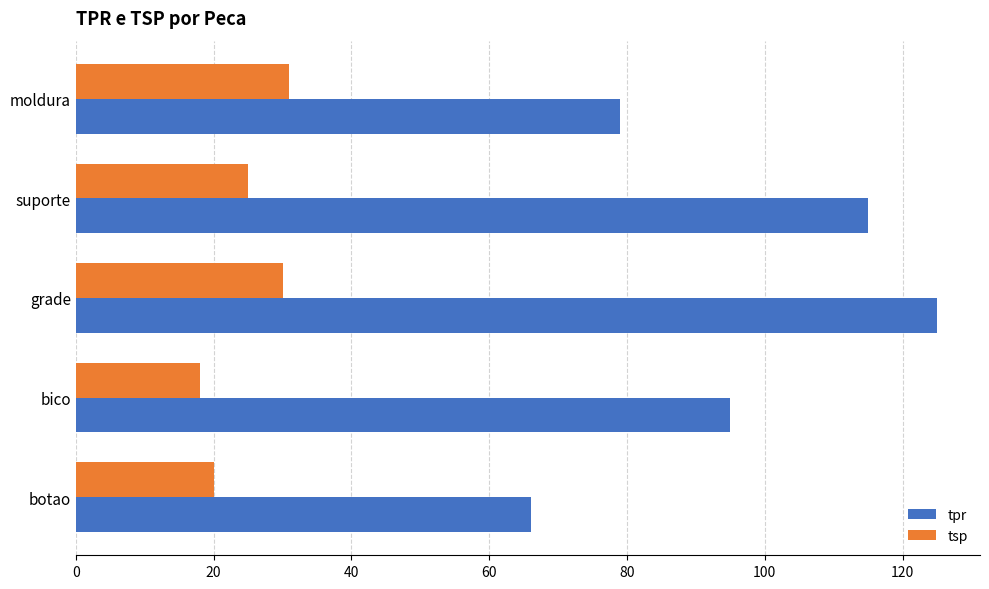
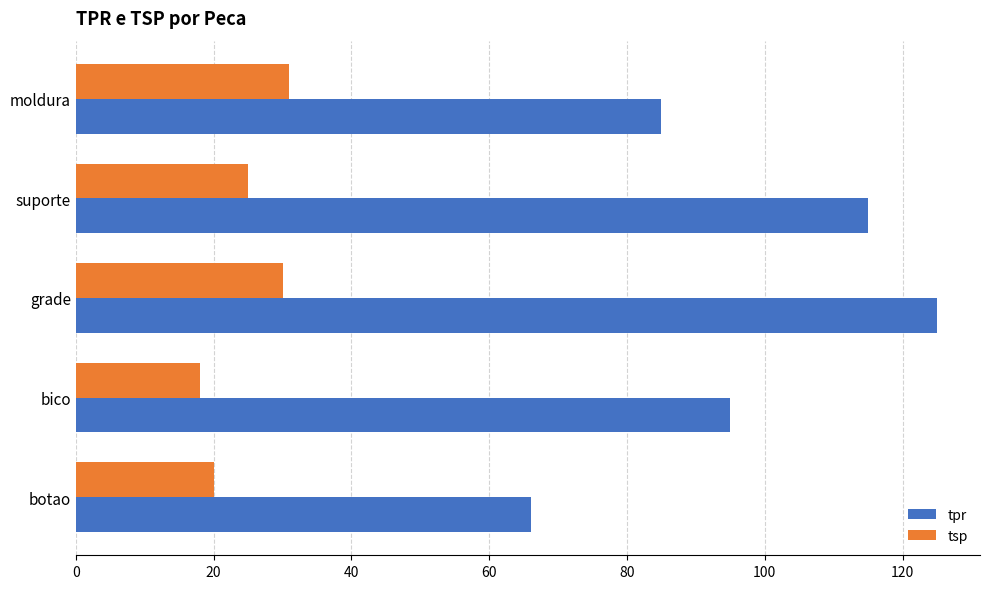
tpr, moldura: 79 -> 85
